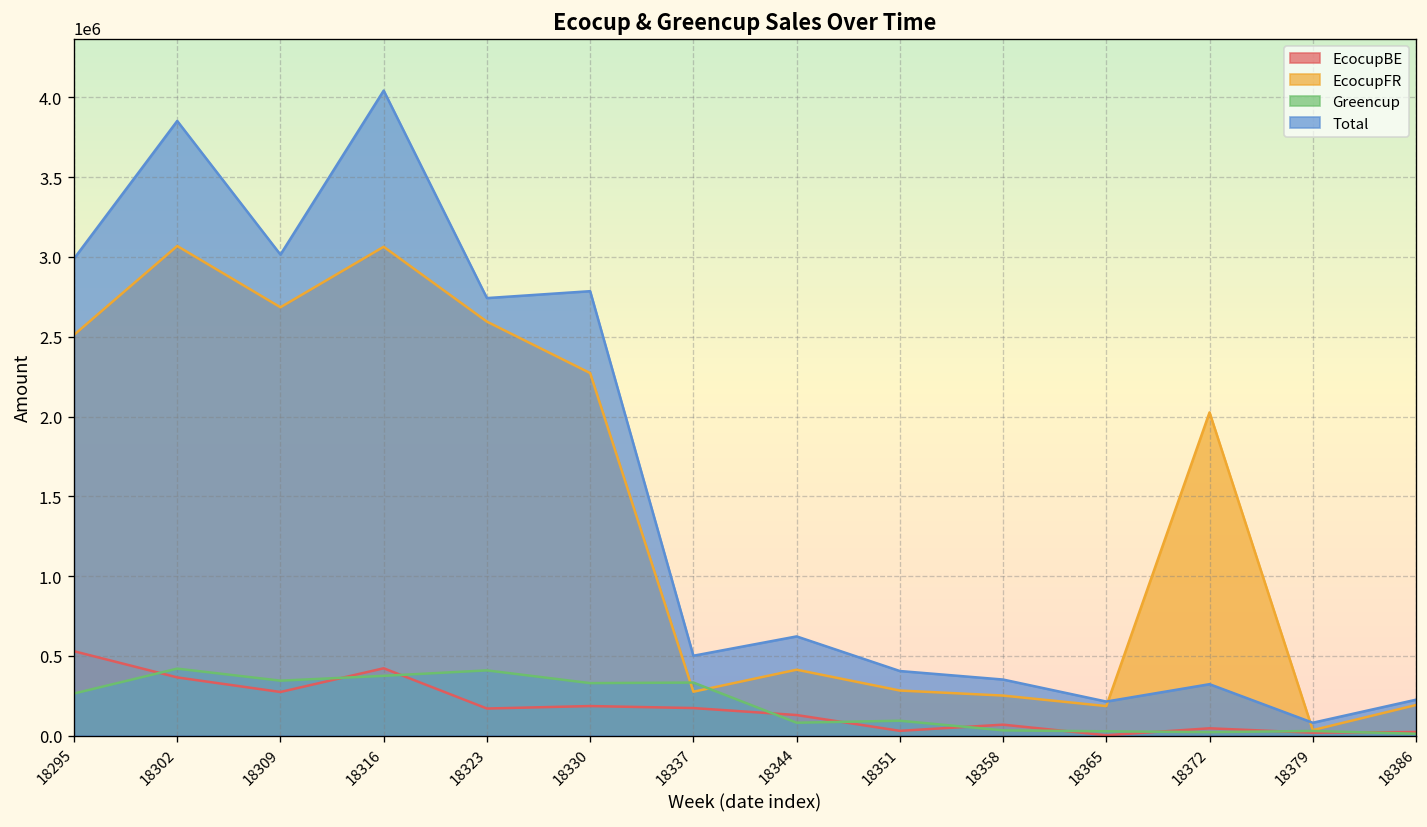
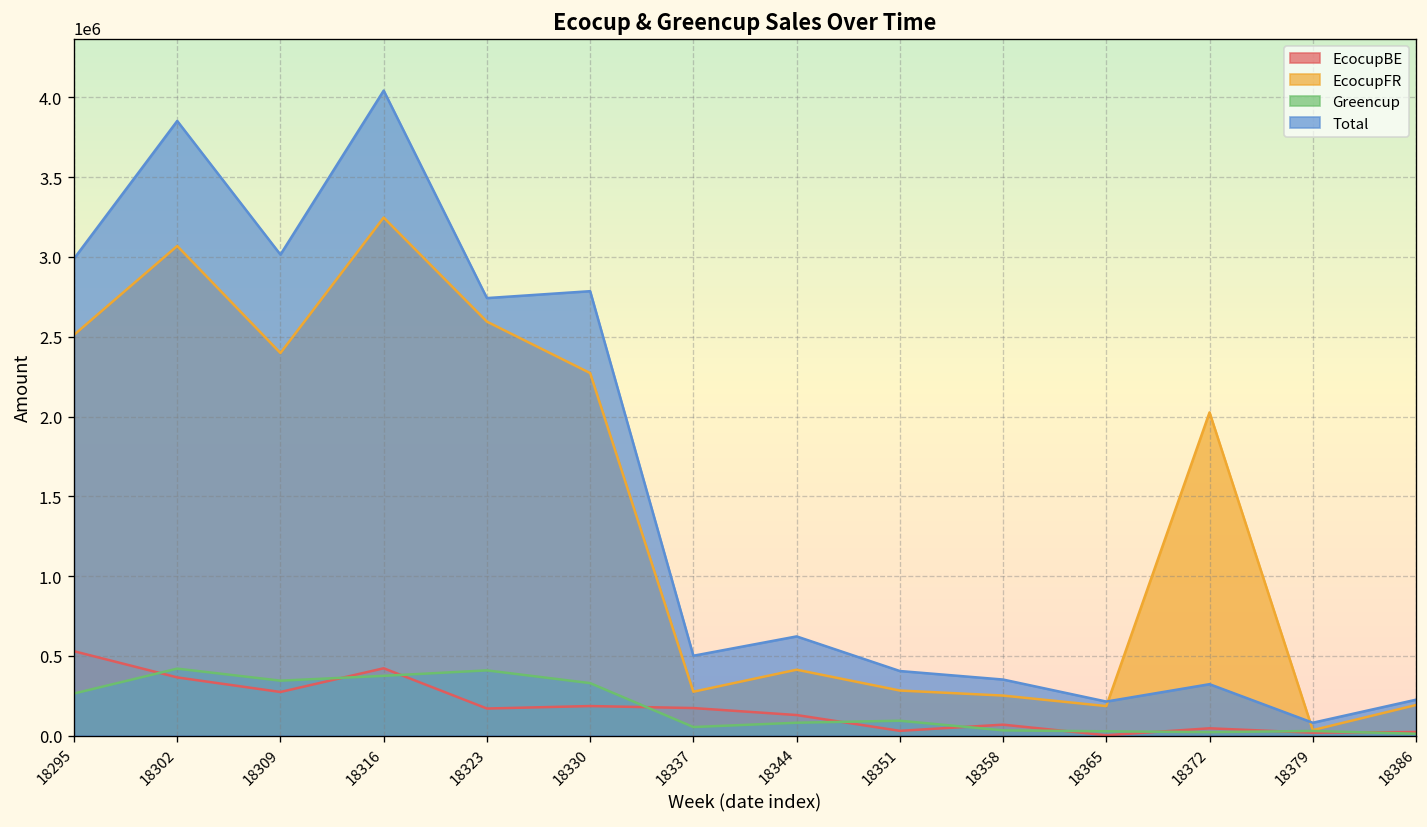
EcocupFR, 18309: 2680000 -> 2400000
EcocupFR, 18316: 3060000 -> 3250000
Greencup, 18337: 330000 -> 50000
